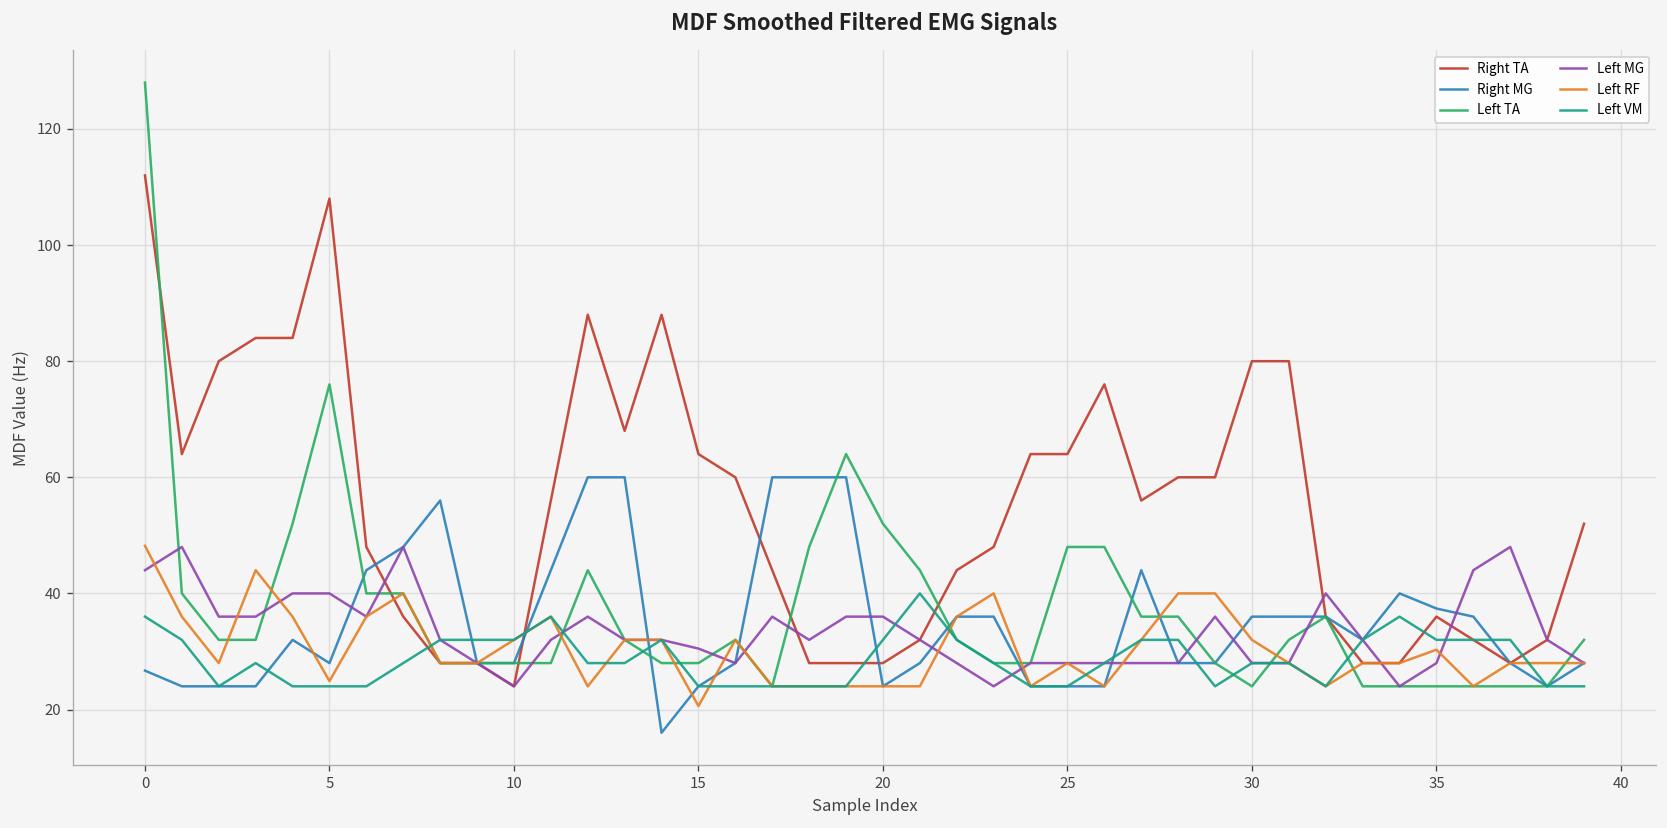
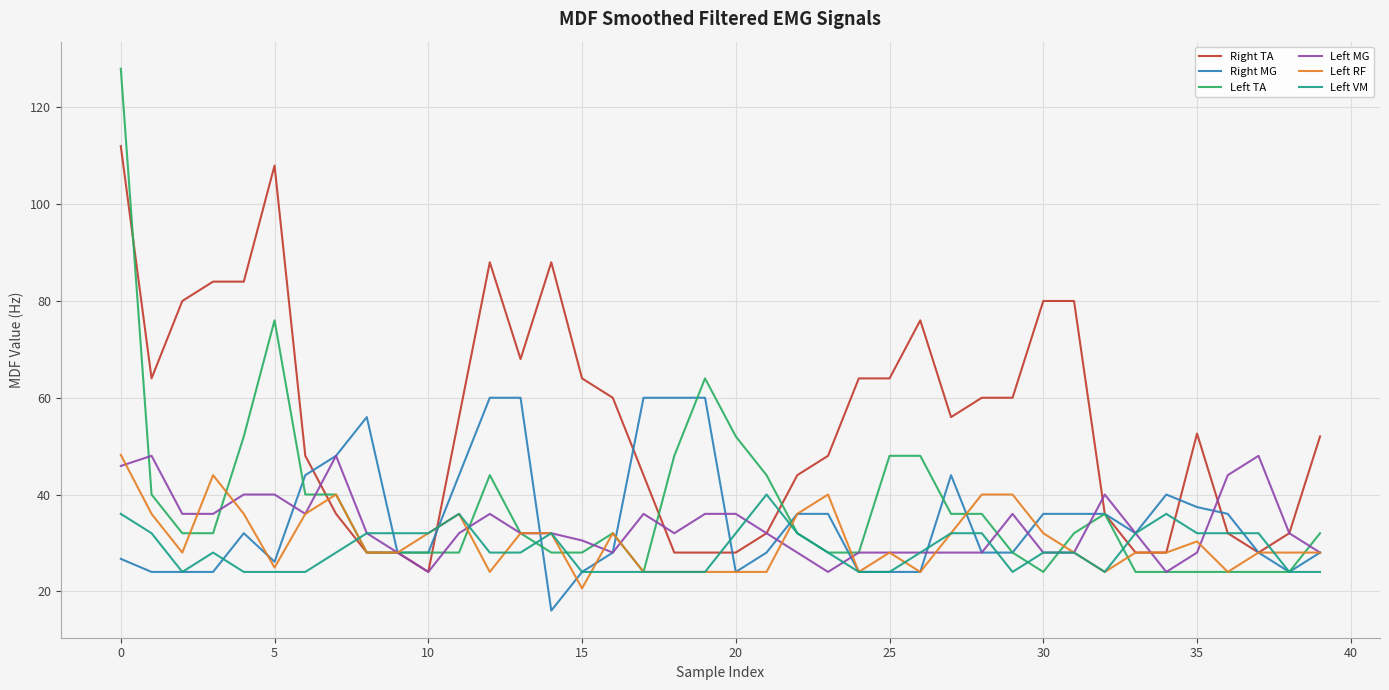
Left MG, 0: 44 -> 46
Right MG, 5: 28 -> 26
Right TA, 35: 36 -> 53
